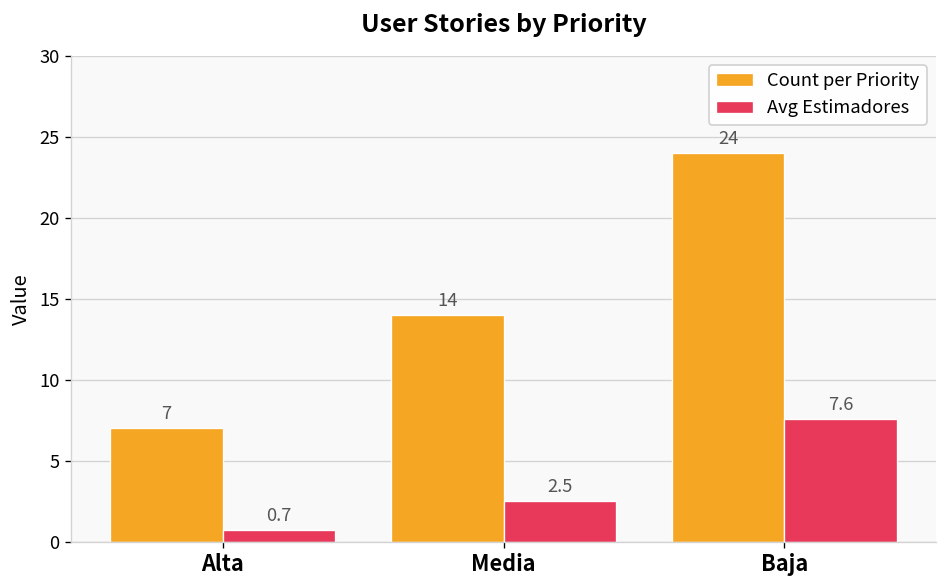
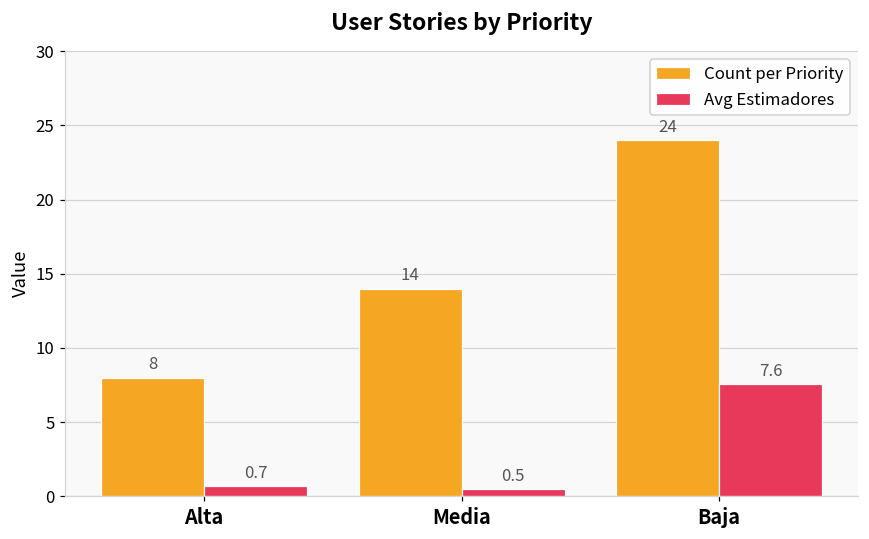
Count per Priority, Alta: 7 -> 8
Avg Estimadores, Media: 2.5 -> 0.5
